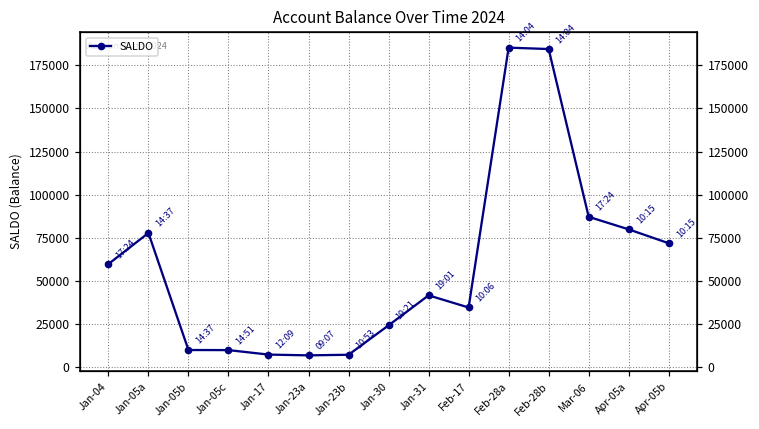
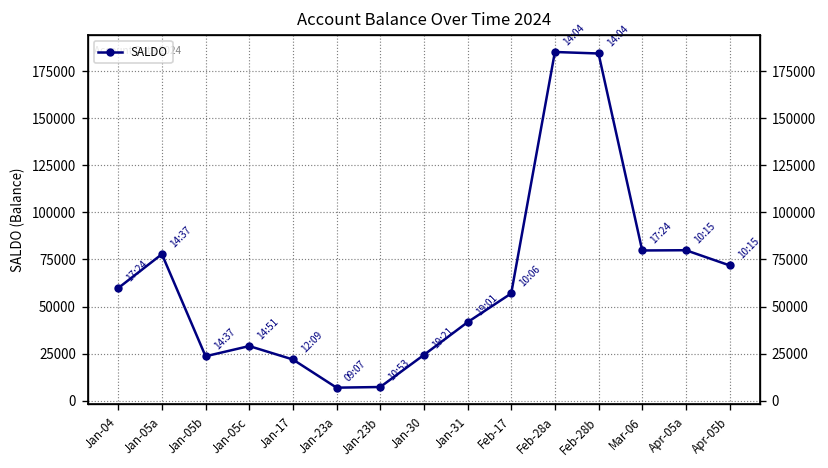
Jan-05b: 10000 -> 24000
Jan-05c: 10000 -> 29000
Jan-17: 7000 -> 22000
Feb-17: 35000 -> 57000
Mar-06: 87000 -> 80000
